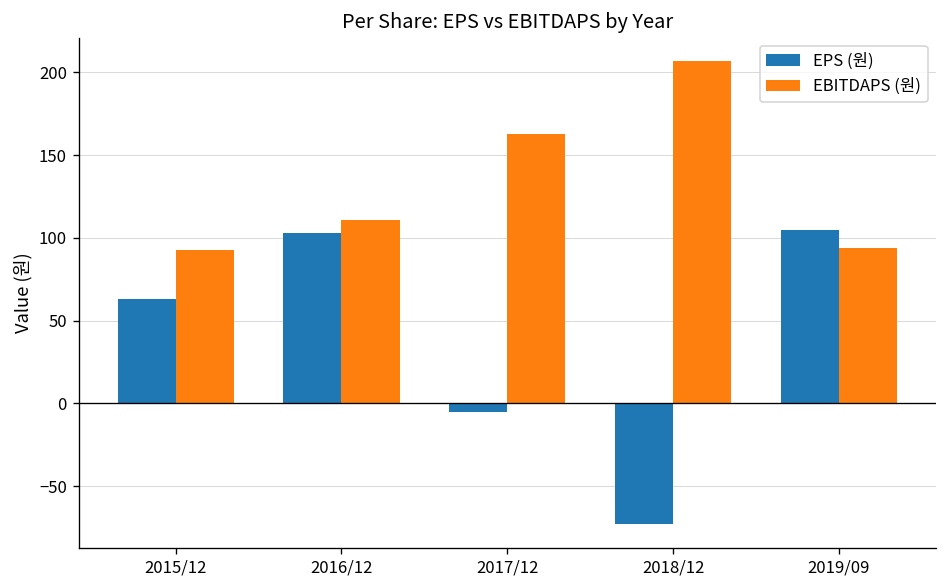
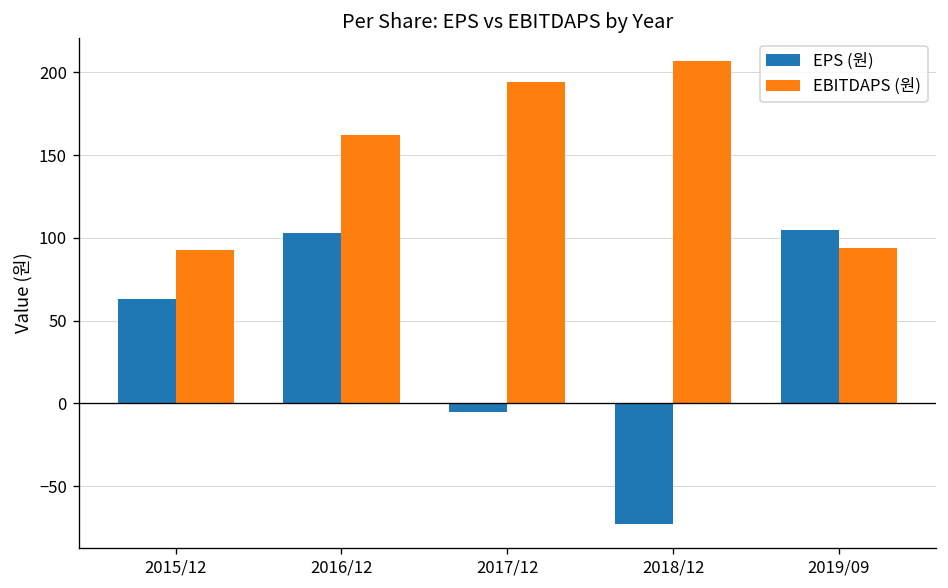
EBITDAPS (원), 2016/12: 111 -> 162
EBITDAPS (원), 2017/12: 163 -> 194
